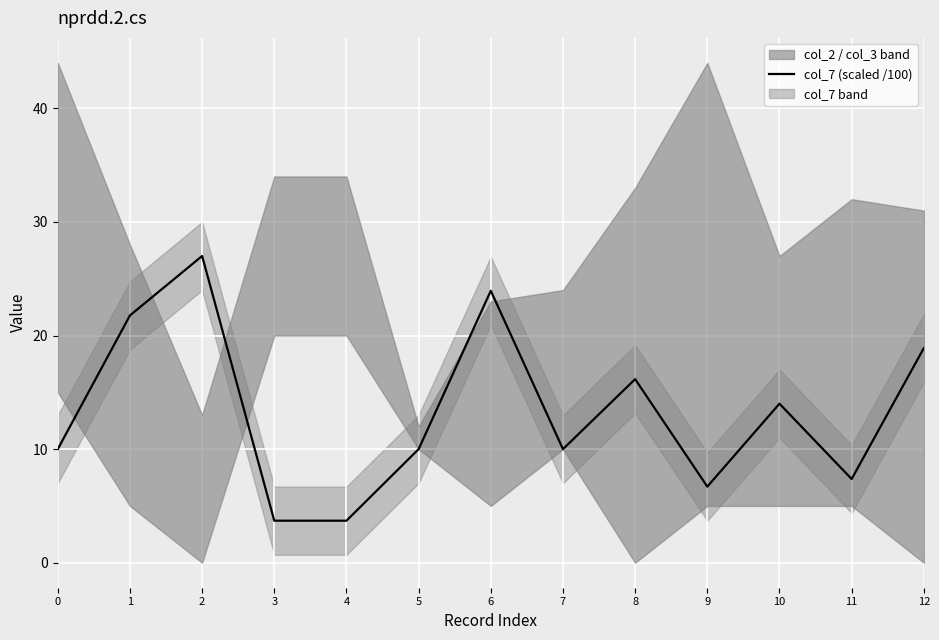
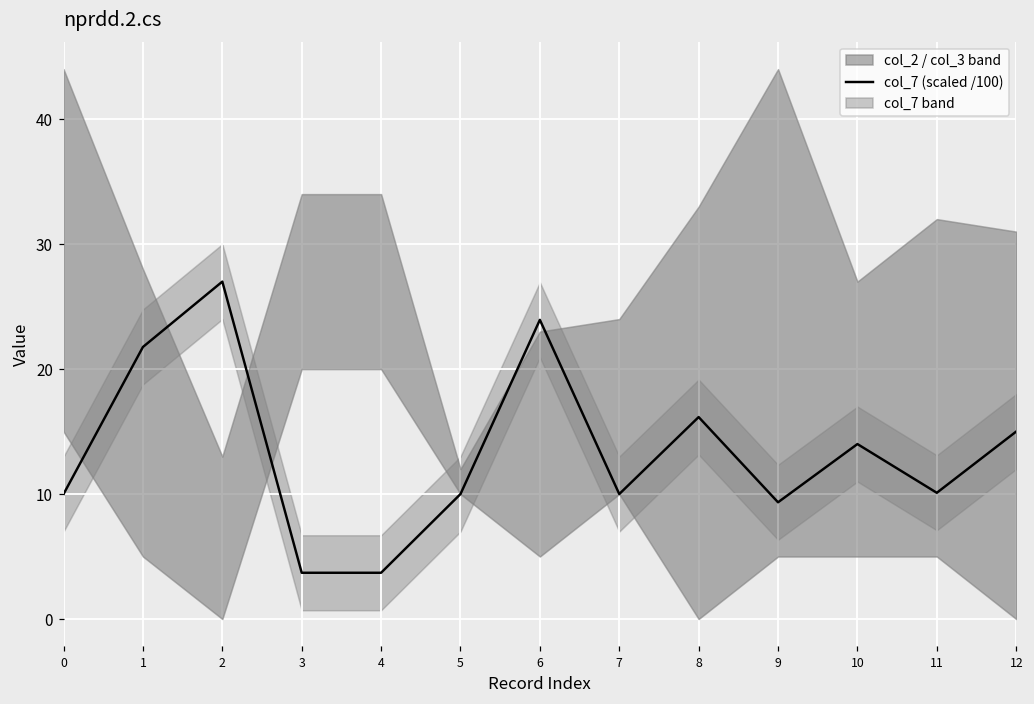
col_7 (scaled /100), 9: 6.7 -> 9.3
col_7 (scaled /100), 11: 7.4 -> 10.1
col_7 (scaled /100), 12: 18.9 -> 15.0
